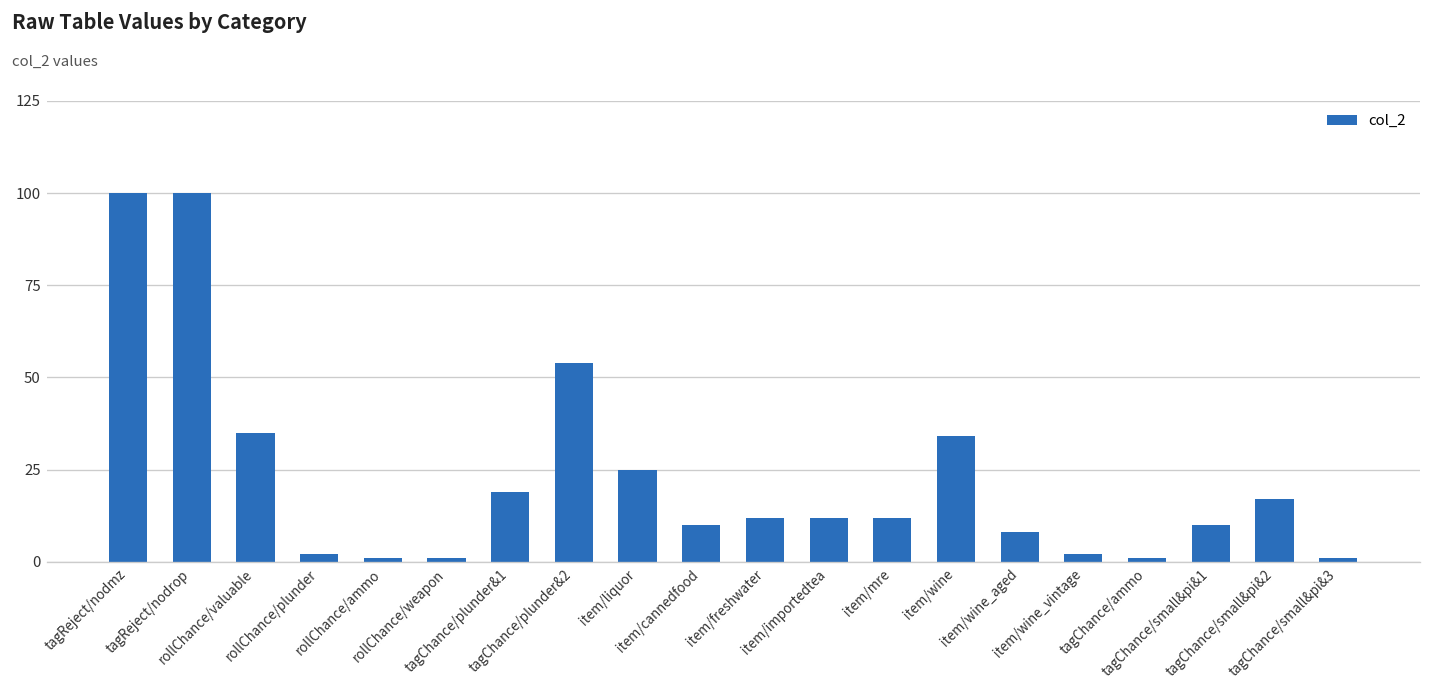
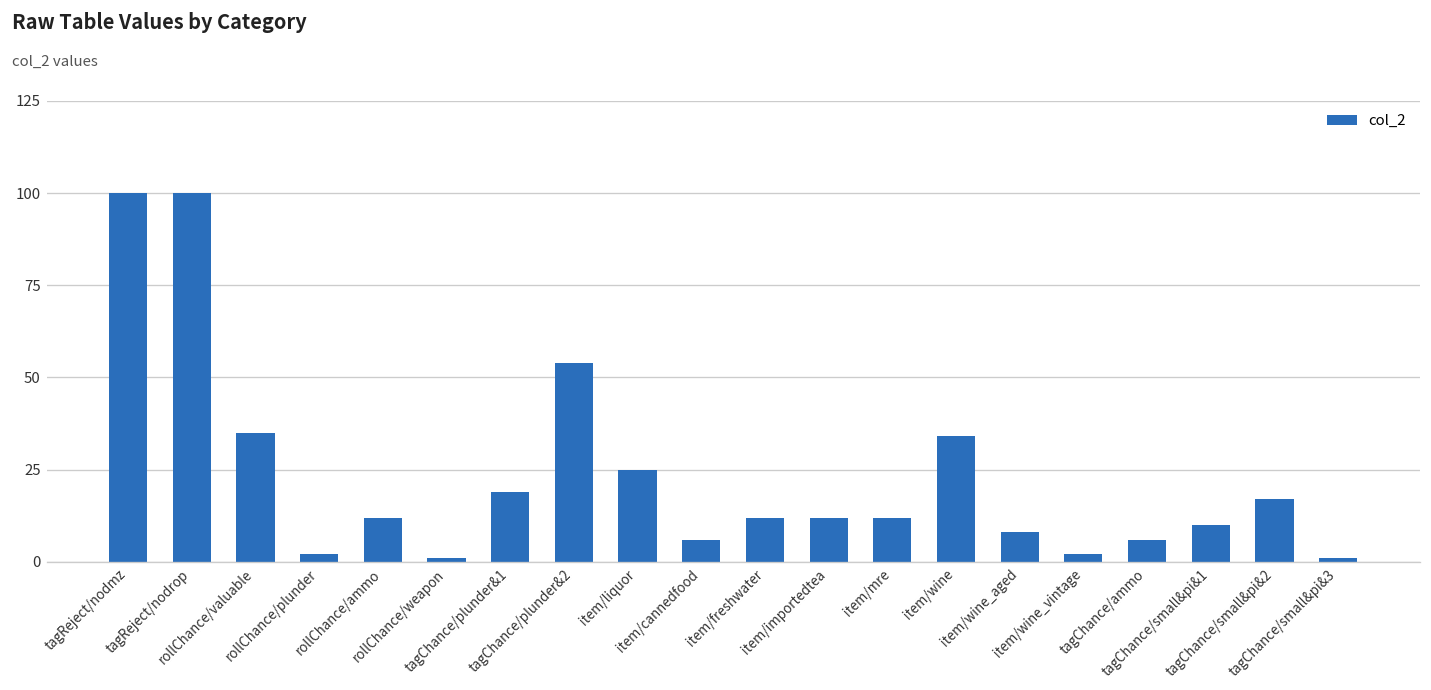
rollChance/ammo: 1 -> 12
item/cannedfood: 10 -> 6
tagChance/ammo: 1 -> 6
